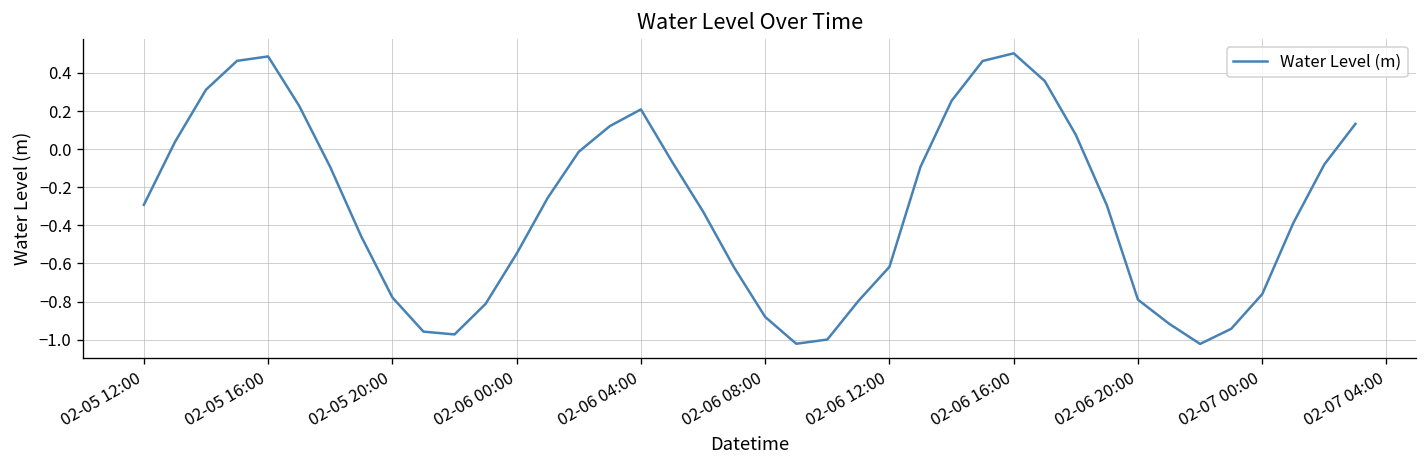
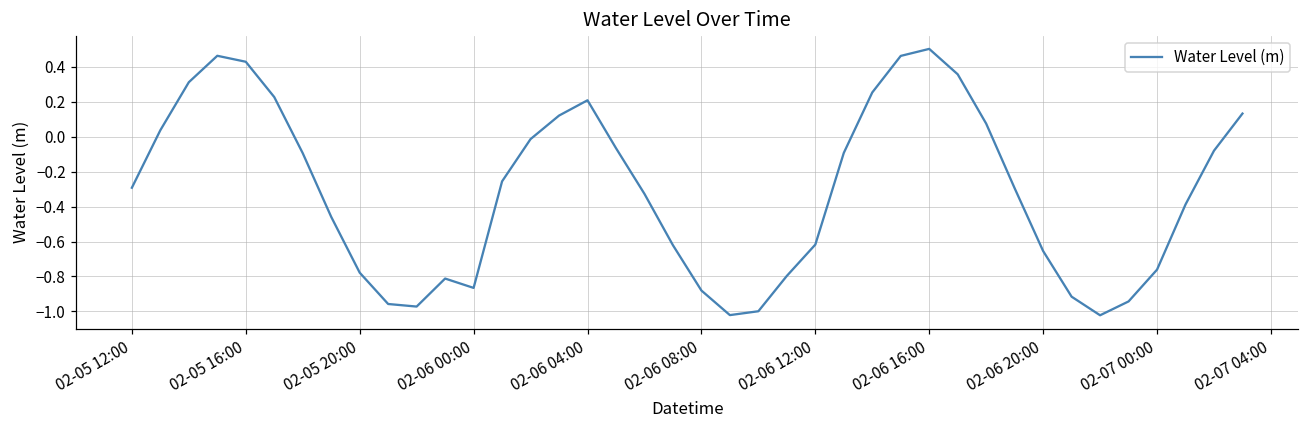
02-05 16:00: 0.49 -> 0.43
02-06 00:00: -0.55 -> -0.87
02-06 20:00: -0.79 -> -0.65
